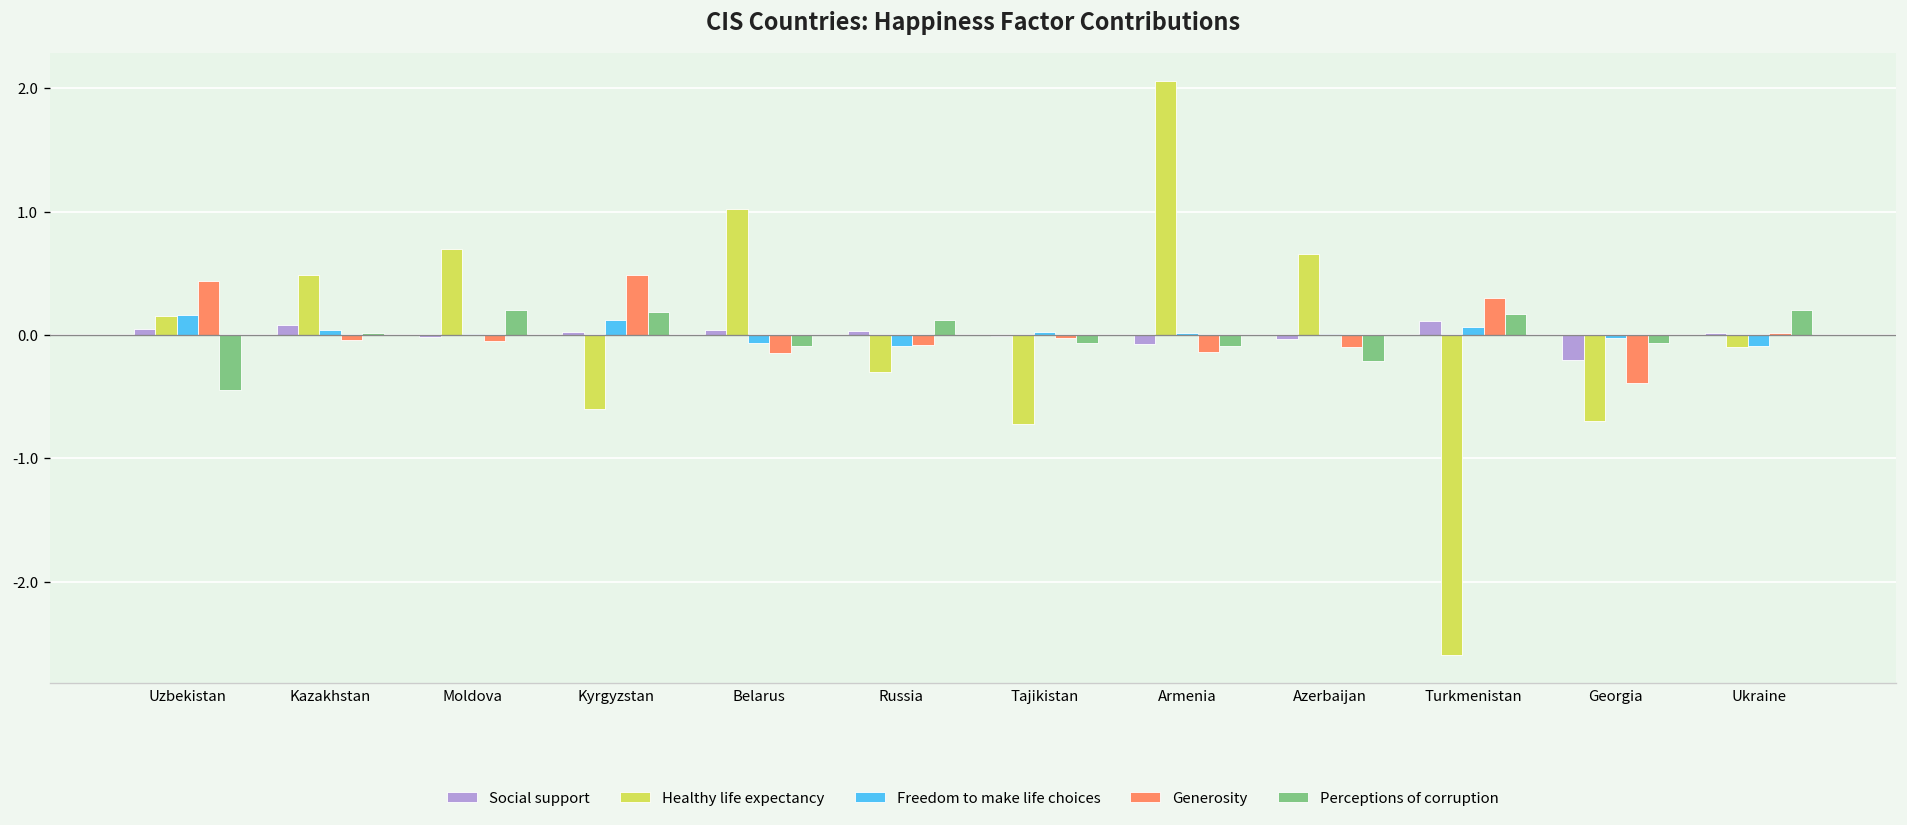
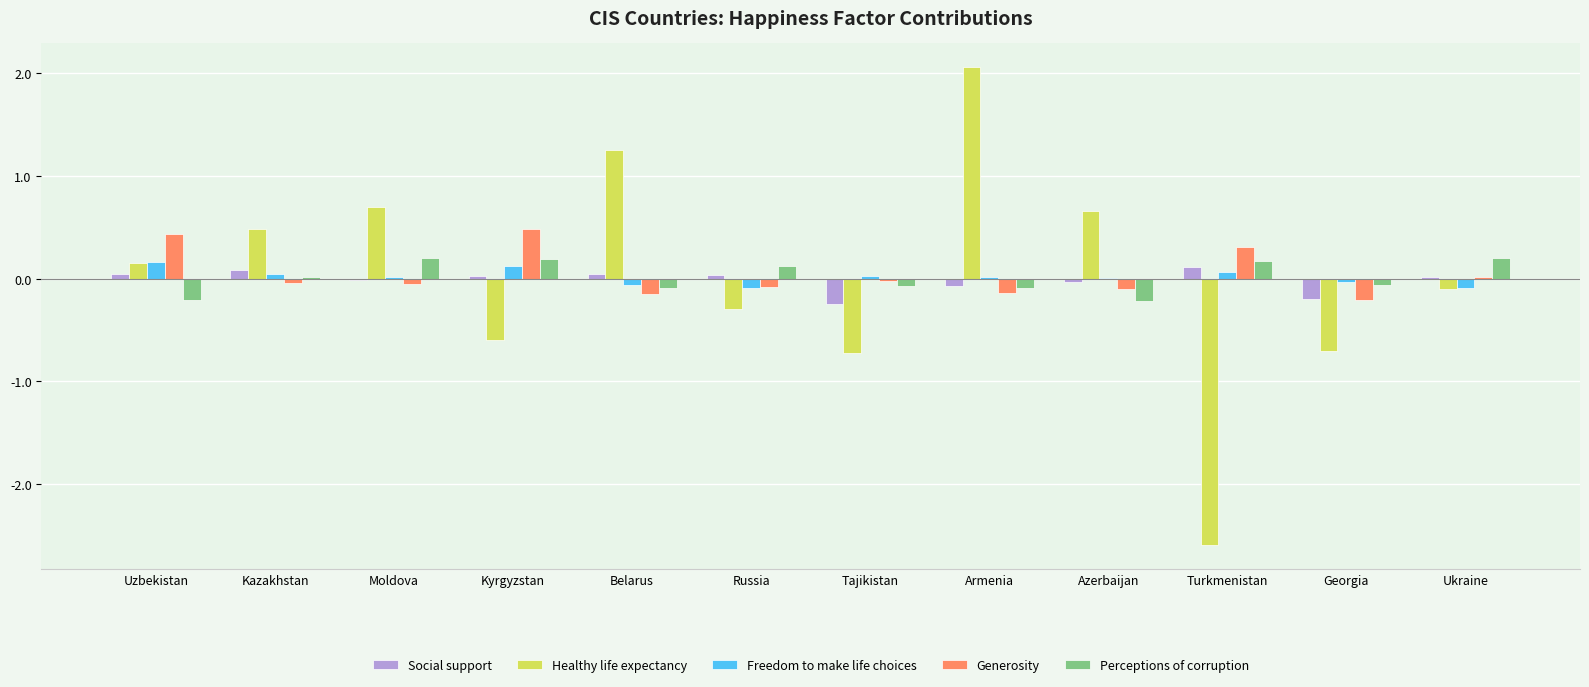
Perceptions of corruption, Uzbekistan: -0.44 -> -0.21
Healthy life expectancy, Belarus: 1.03 -> 1.25
Social support, Tajikistan: -0.01 -> -0.25
Generosity, Georgia: -0.39 -> -0.21
